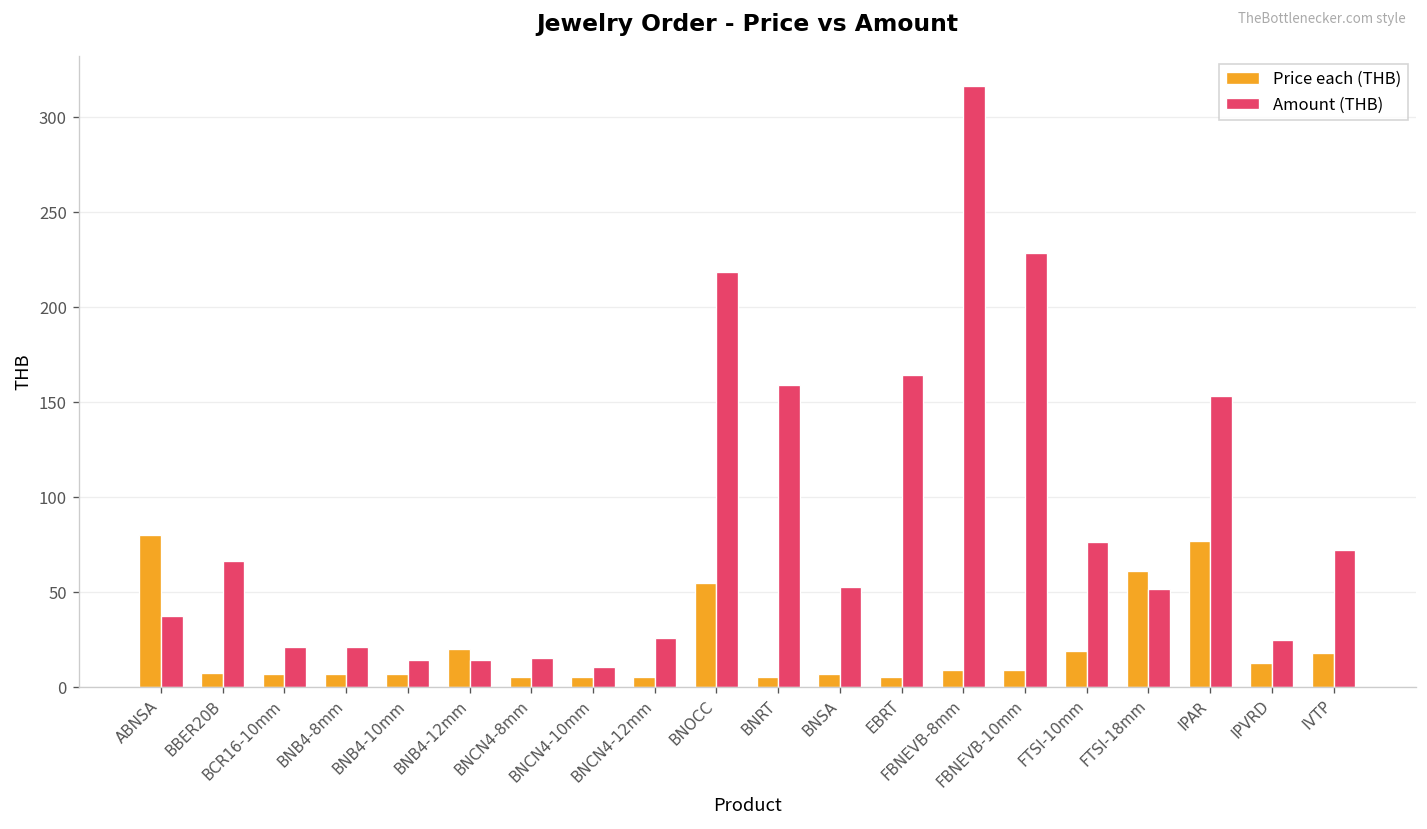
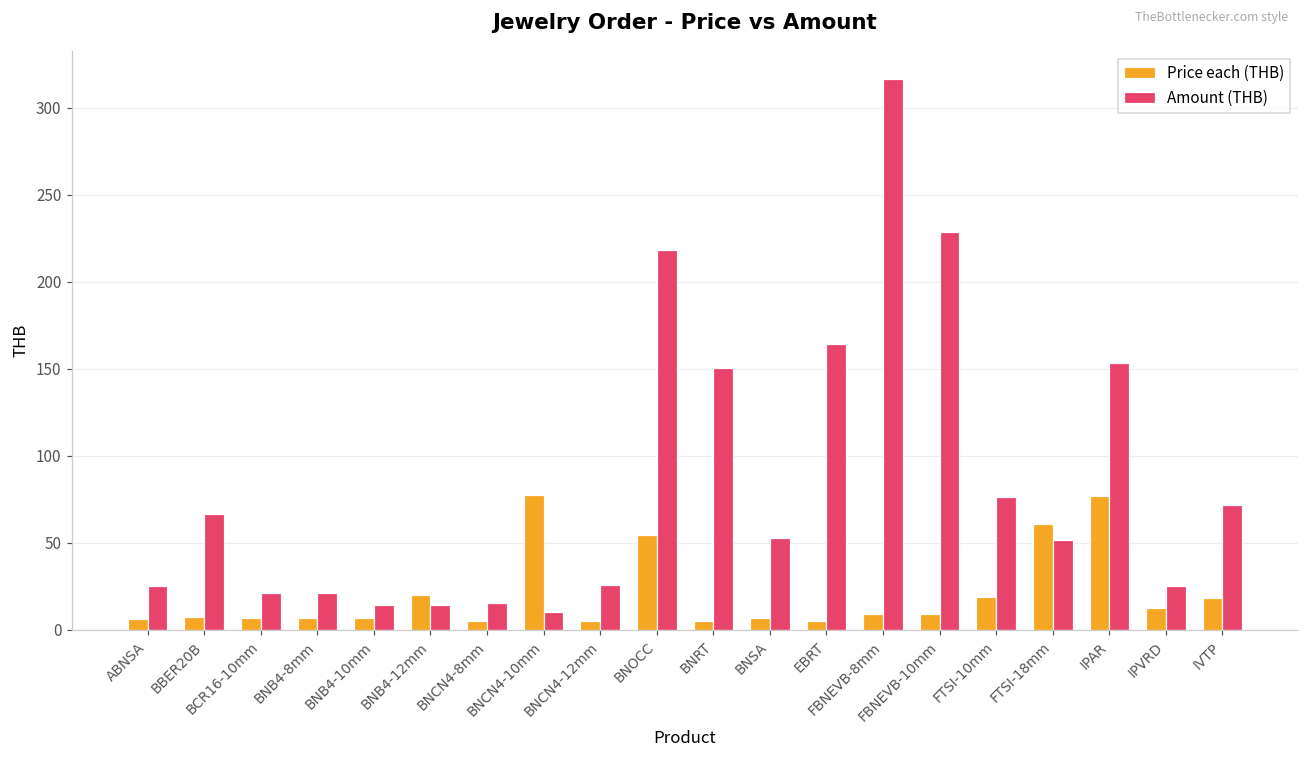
Price each (THB), ABNSA: 80 -> 6
Amount (THB), ABNSA: 38 -> 25
Price each (THB), BNCN4-10mm: 5 -> 77
Amount (THB), BNRT: 159 -> 150
